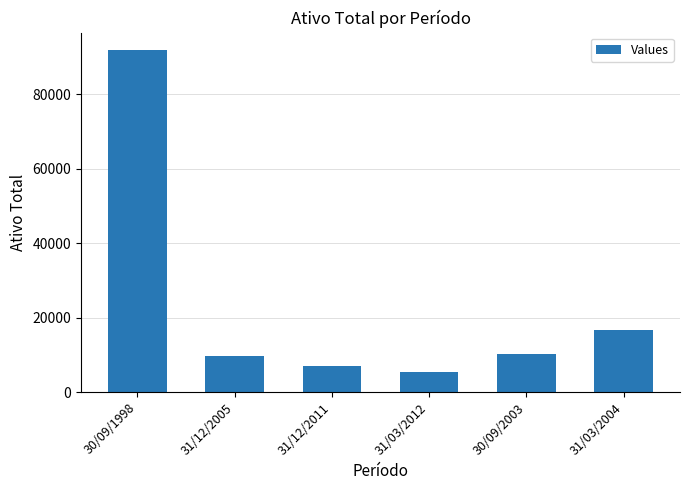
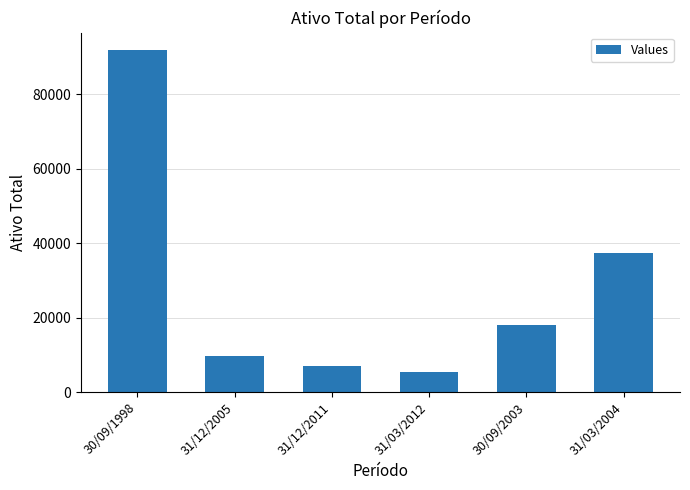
30/09/2003: 10000 -> 18000
31/03/2004: 17000 -> 37000
